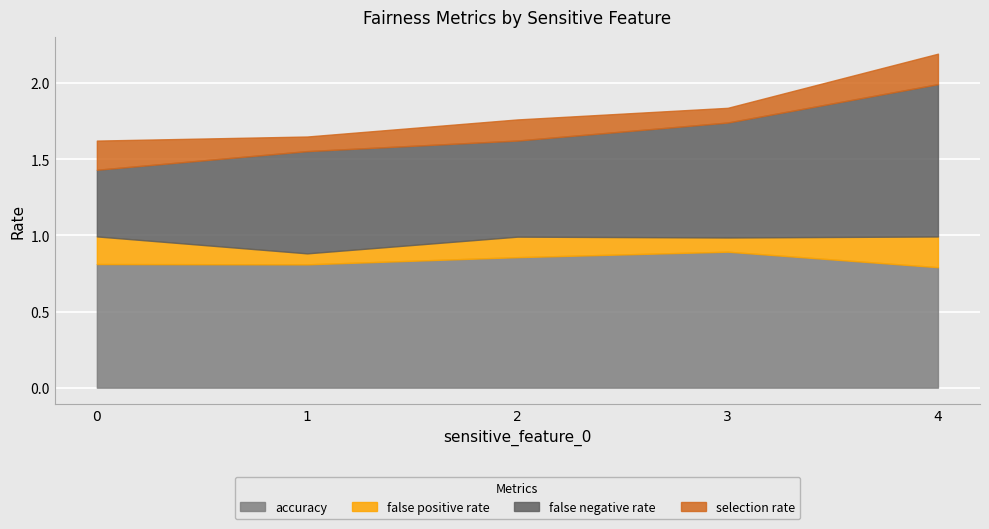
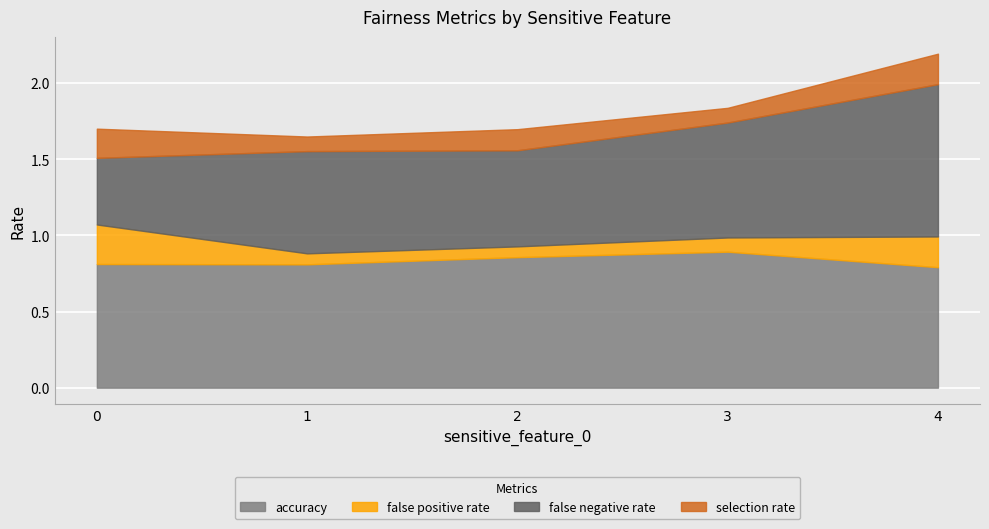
false positive rate, 0: 0.18 -> 0.26
false positive rate, 2: 0.13 -> 0.07
